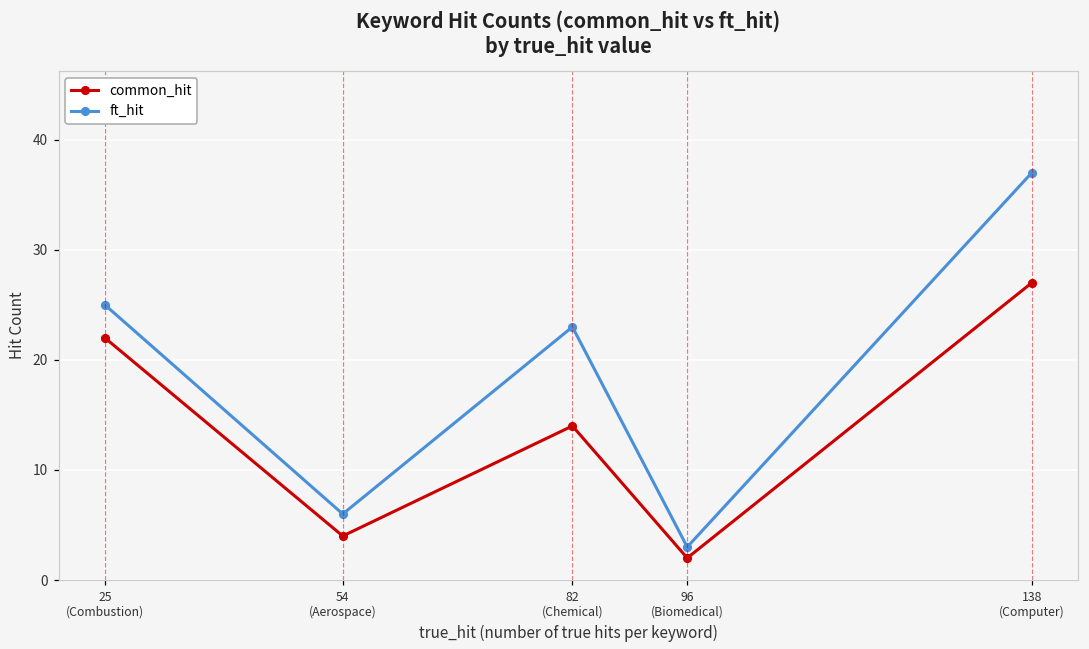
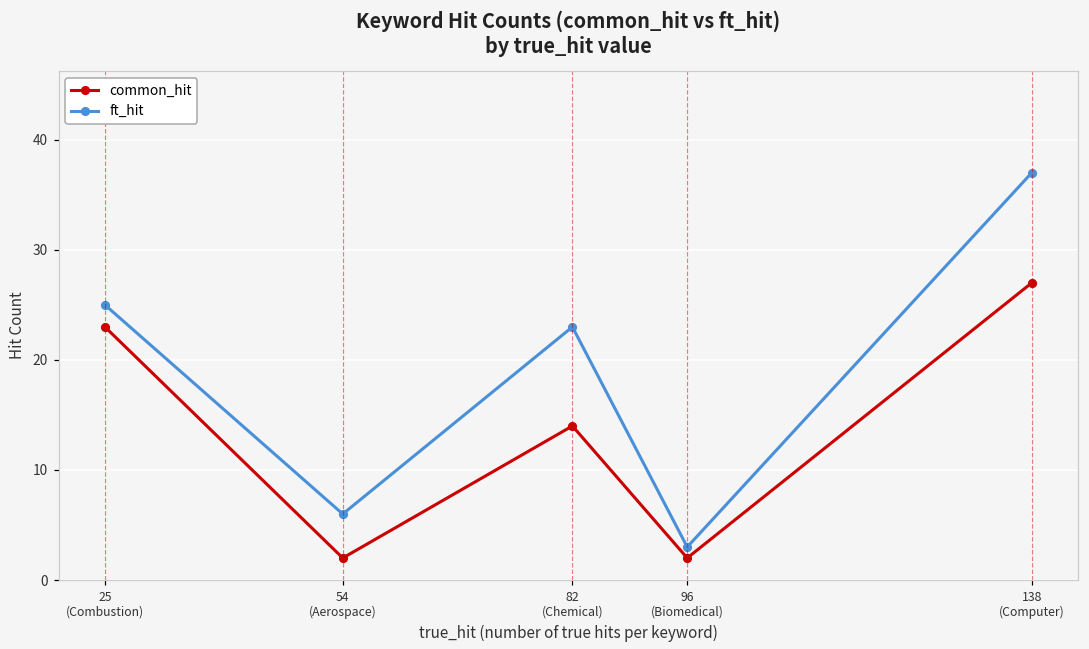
common_hit, 25 (Combustion): 22 -> 23
common_hit, 54 (Aerospace): 4 -> 2
